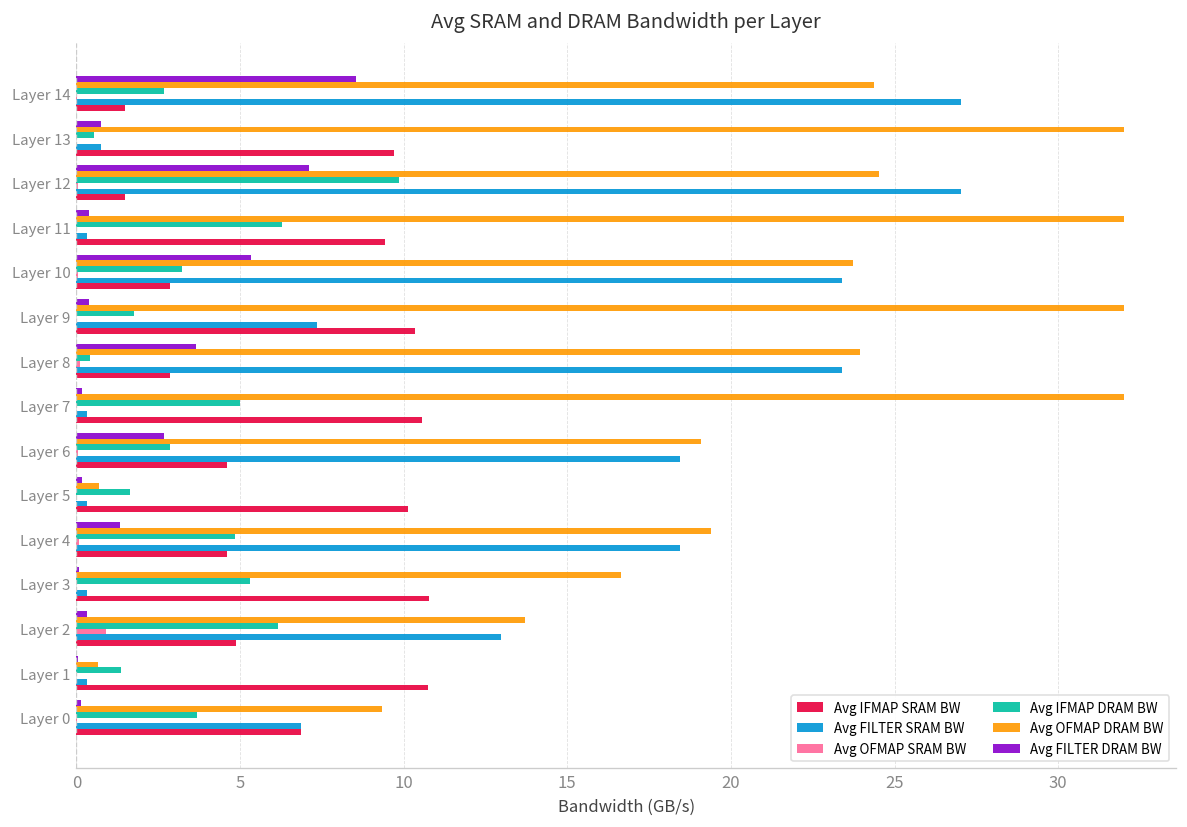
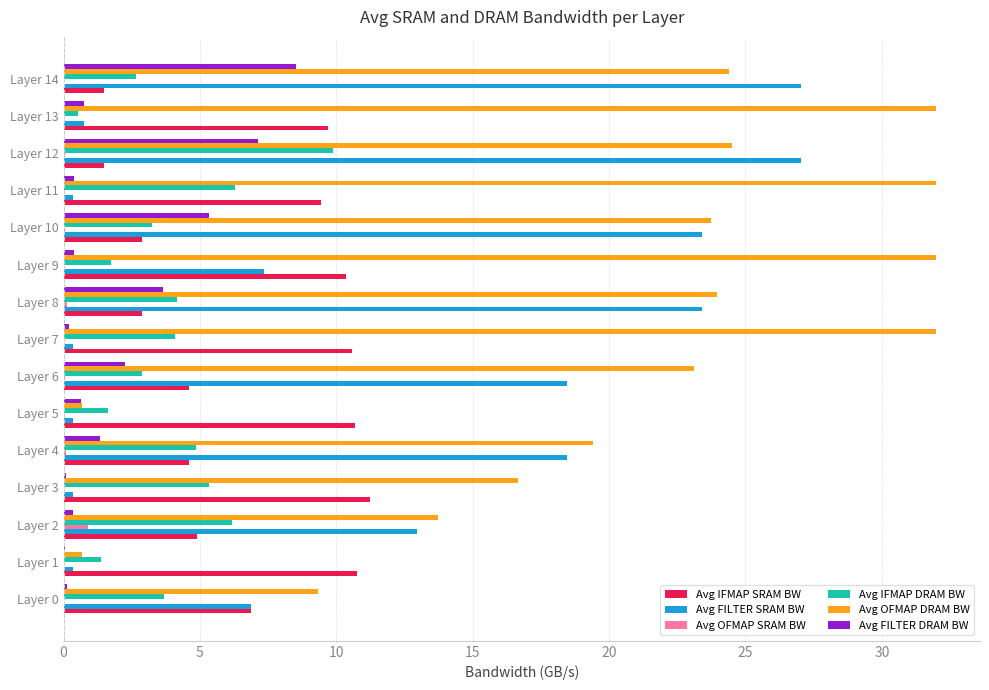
Avg IFMAP DRAM BW, Layer 8: 0.4 -> 4.2
Avg IFMAP DRAM BW, Layer 7: 5.0 -> 4.1
Avg FILTER DRAM BW, Layer 6: 2.7 -> 2.2
Avg OFMAP DRAM BW, Layer 6: 19.1 -> 23.1
Avg FILTER DRAM BW, Layer 5: 0.2 -> 0.6
Avg IFMAP SRAM BW, Layer 5: 10.1 -> 10.7
Avg IFMAP SRAM BW, Layer 3: 10.8 -> 11.2
